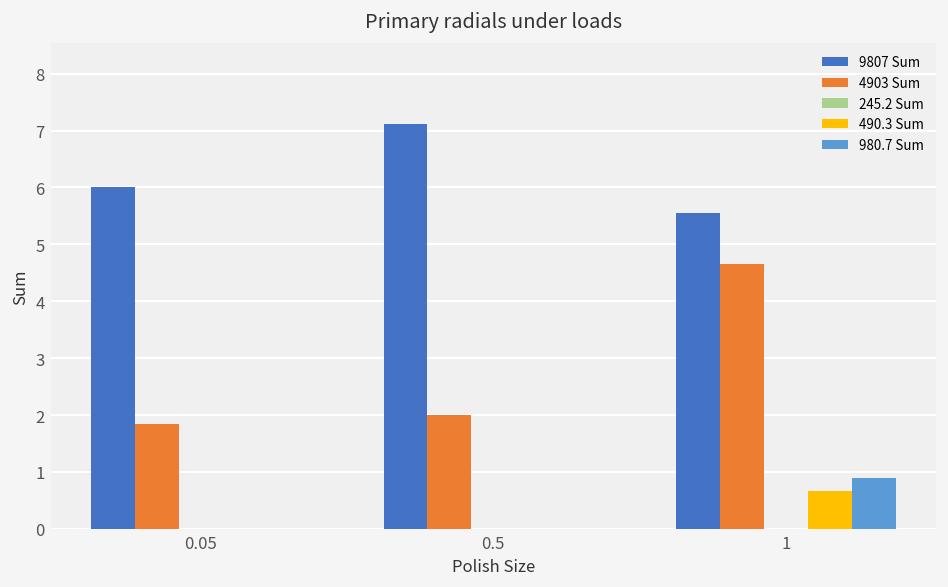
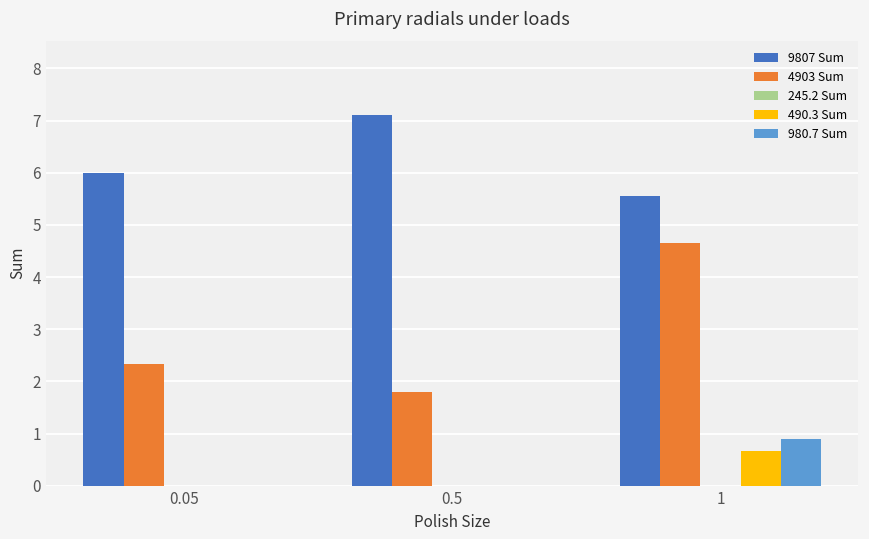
4903 Sum, 0.05: 1.9 -> 2.3
4903 Sum, 0.5: 2.0 -> 1.8
